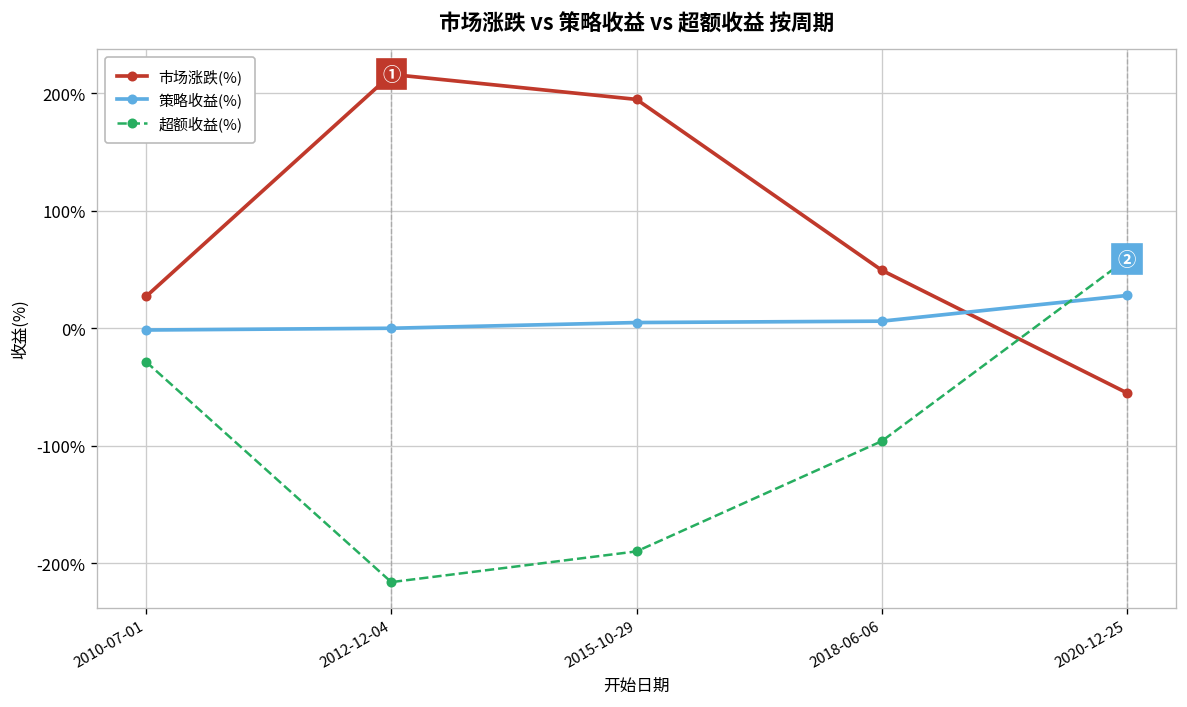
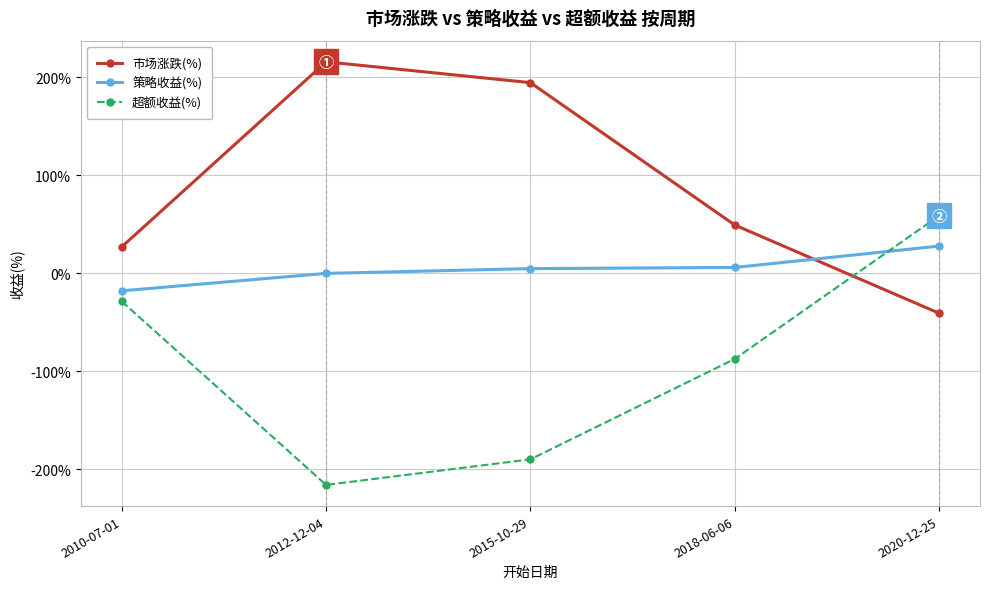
策略收益(%), 2010-07-01: 0% -> -20%
超额收益(%), 2018-06-06: -100% -> -90%
市场涨跌(%), 2020-12-25: -50% -> -40%
